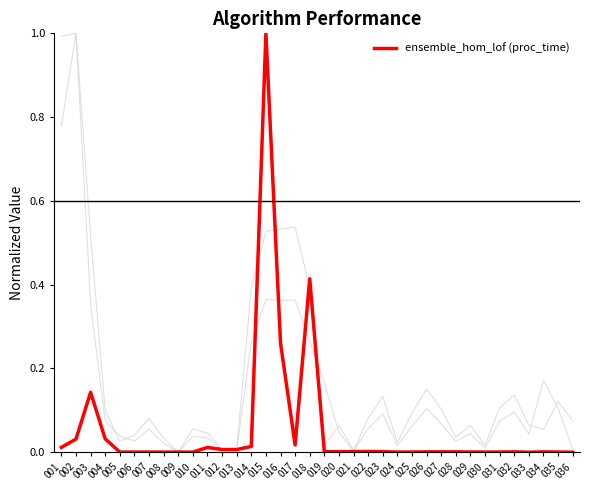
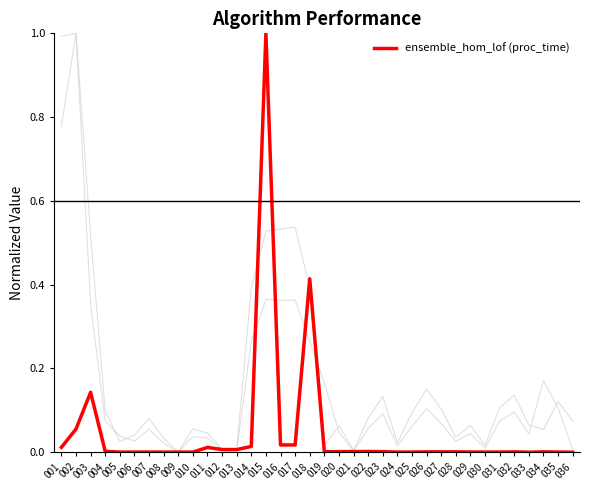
ensemble_hom_lof (proc_time), 002: 0.03 -> 0.06
ensemble_hom_lof (proc_time), 004: 0.03 -> 0.00
ensemble_hom_lof (proc_time), 016: 0.26 -> 0.02
